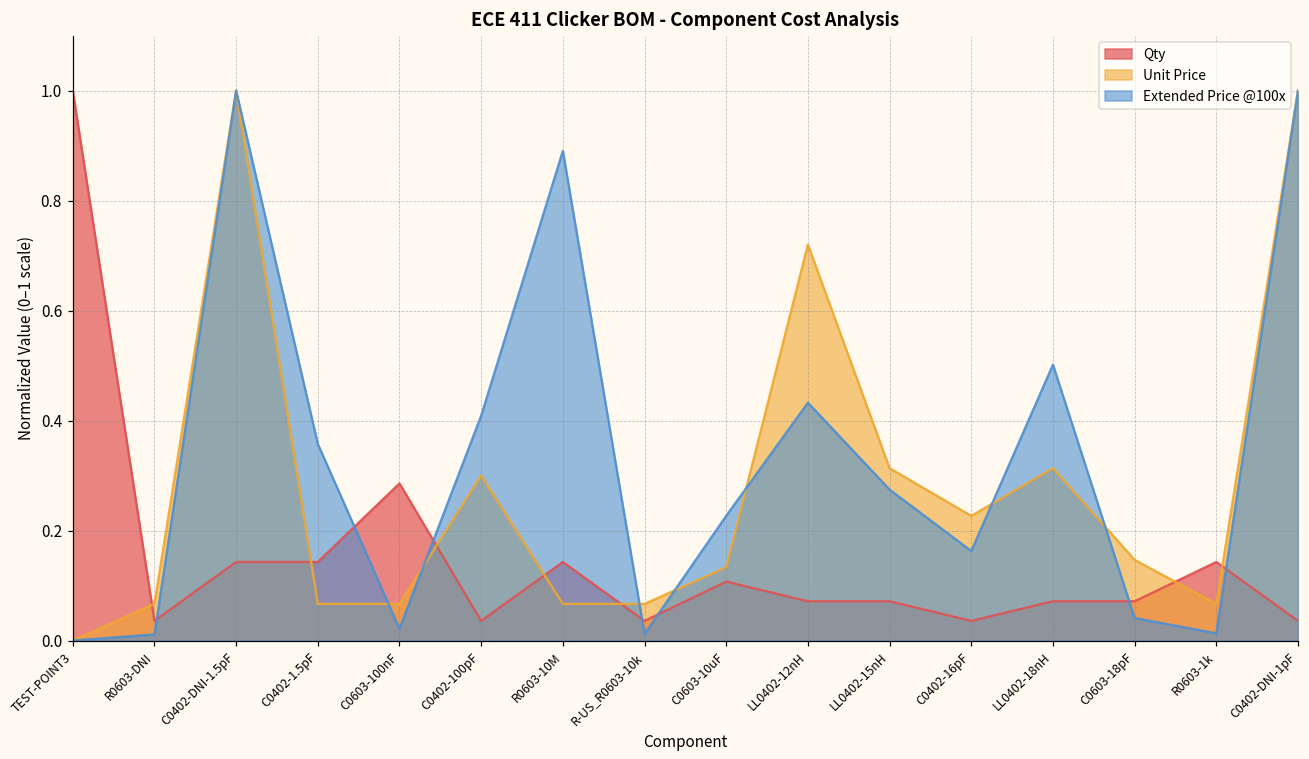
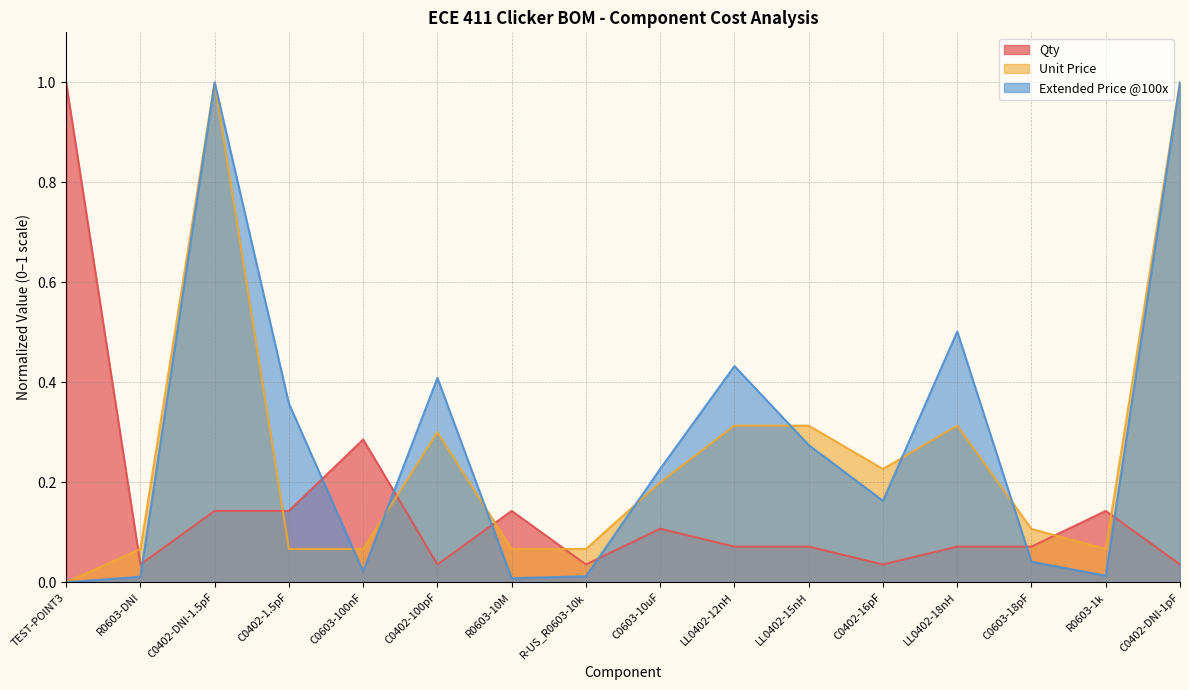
Extended Price @100x, R0603-10M: 0.89 -> 0.01
Unit Price, C0603-10uF: 0.13 -> 0.20
Unit Price, LL0402-12nH: 0.72 -> 0.31
Unit Price, C0603-18pF: 0.15 -> 0.11
